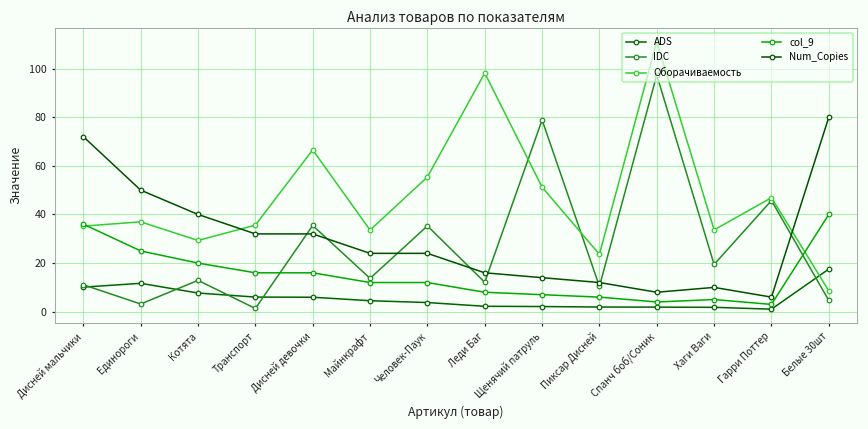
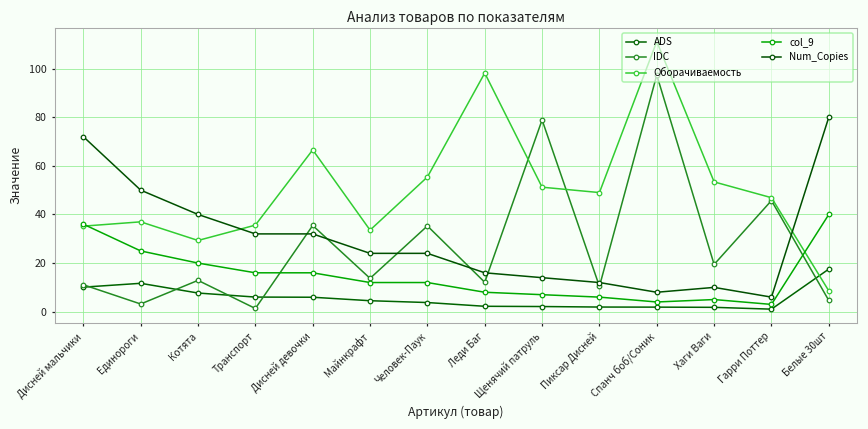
Оборачиваемость, Пиксар Дисней: 24 -> 49
Оборачиваемость, Хаги Ваги: 34 -> 53
